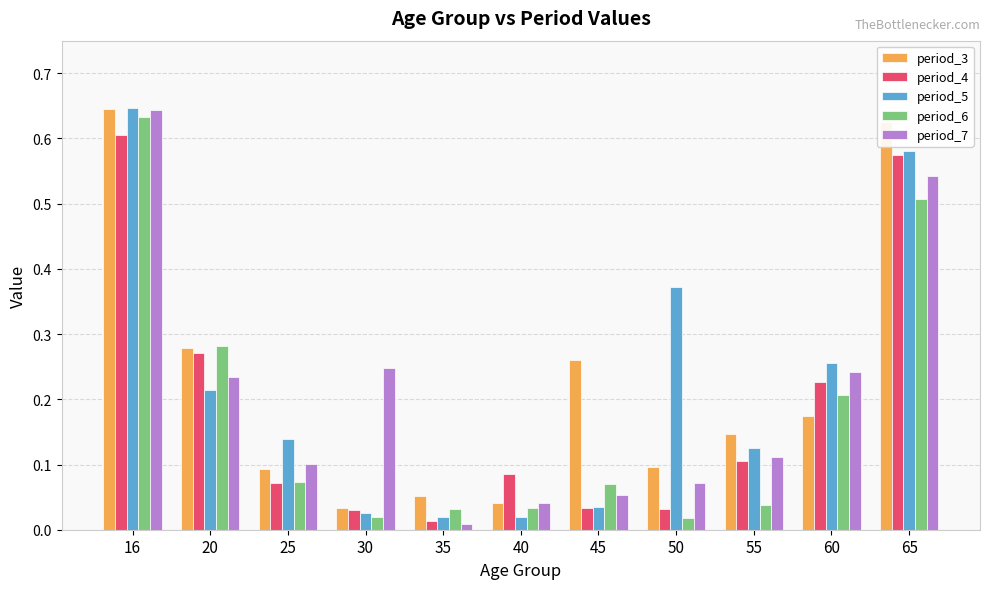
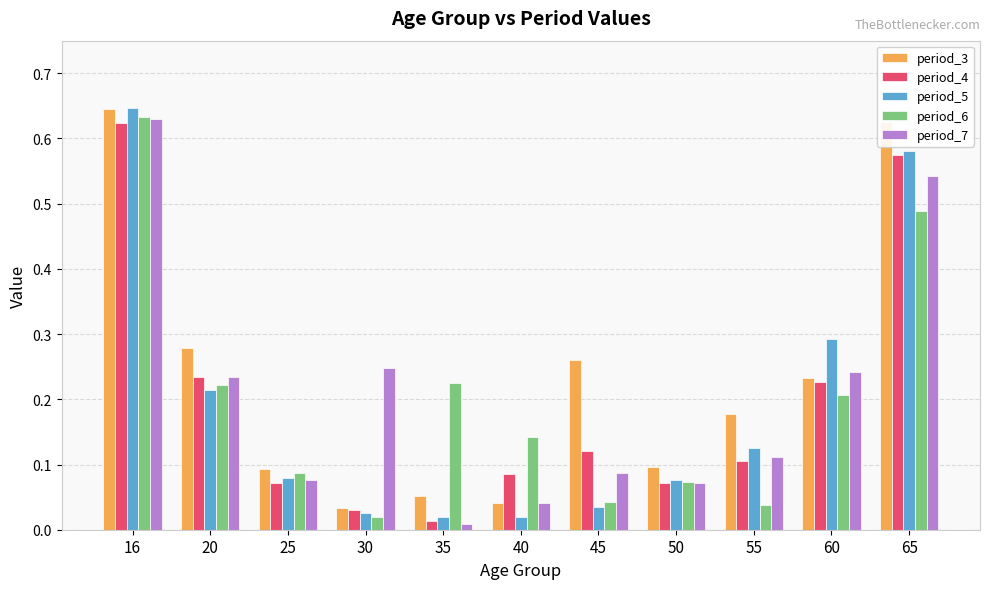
period_4, 16: 0.61 -> 0.62
period_7, 16: 0.64 -> 0.63
period_4, 20: 0.27 -> 0.23
period_6, 20: 0.28 -> 0.22
period_5, 25: 0.14 -> 0.08
period_6, 25: 0.07 -> 0.09
period_7, 25: 0.10 -> 0.08
period_6, 35: 0.03 -> 0.23
period_6, 40: 0.03 -> 0.14
period_4, 45: 0.03 -> 0.12
period_6, 45: 0.07 -> 0.04
period_7, 45: 0.05 -> 0.09
period_4, 50: 0.03 -> 0.07
period_5, 50: 0.37 -> 0.08
period_6, 50: 0.02 -> 0.07
period_3, 55: 0.15 -> 0.18
period_3, 60: 0.17 -> 0.23
period_5, 60: 0.26 -> 0.29
period_6, 65: 0.51 -> 0.49
